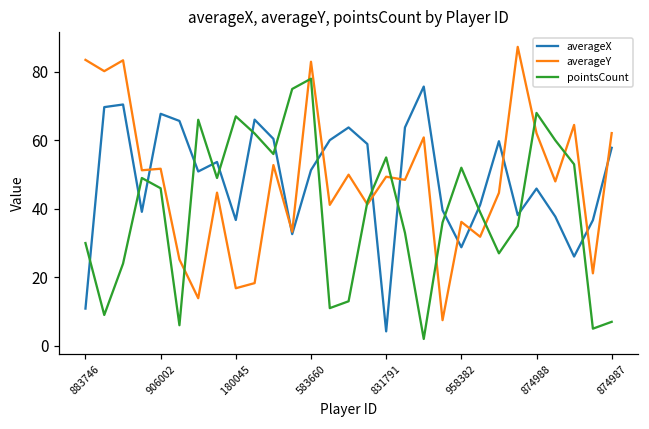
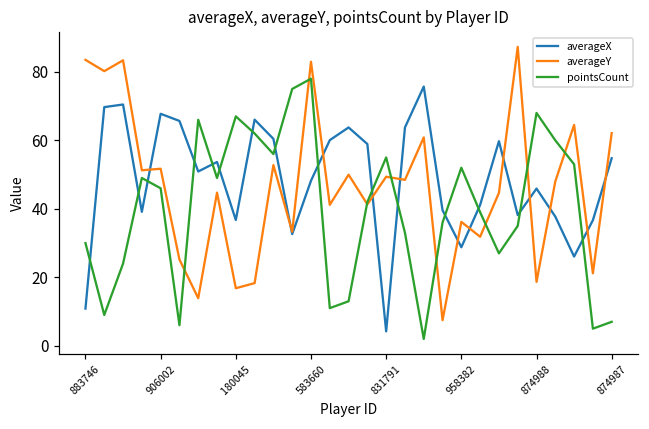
averageX, 583660: 51 -> 48
averageY, 874988: 62 -> 19
averageX, 874987: 58 -> 55
